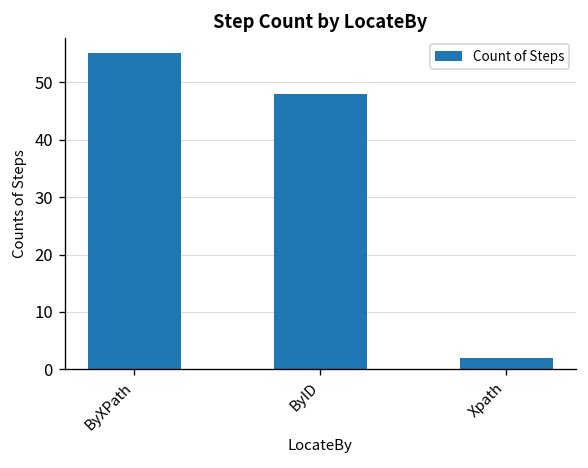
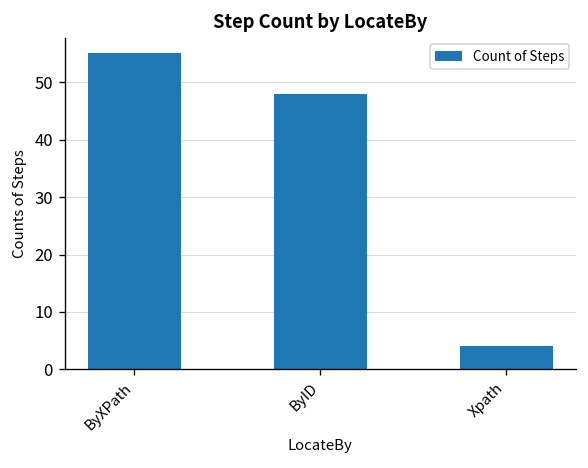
Xpath: 2 -> 4
